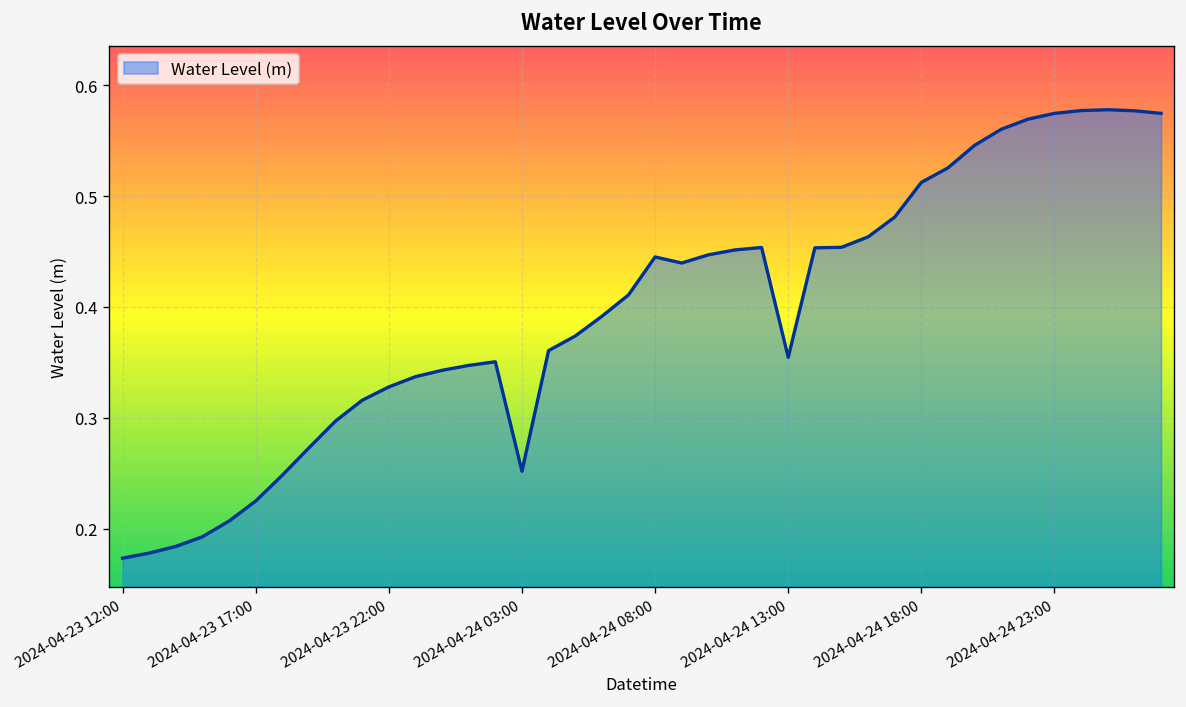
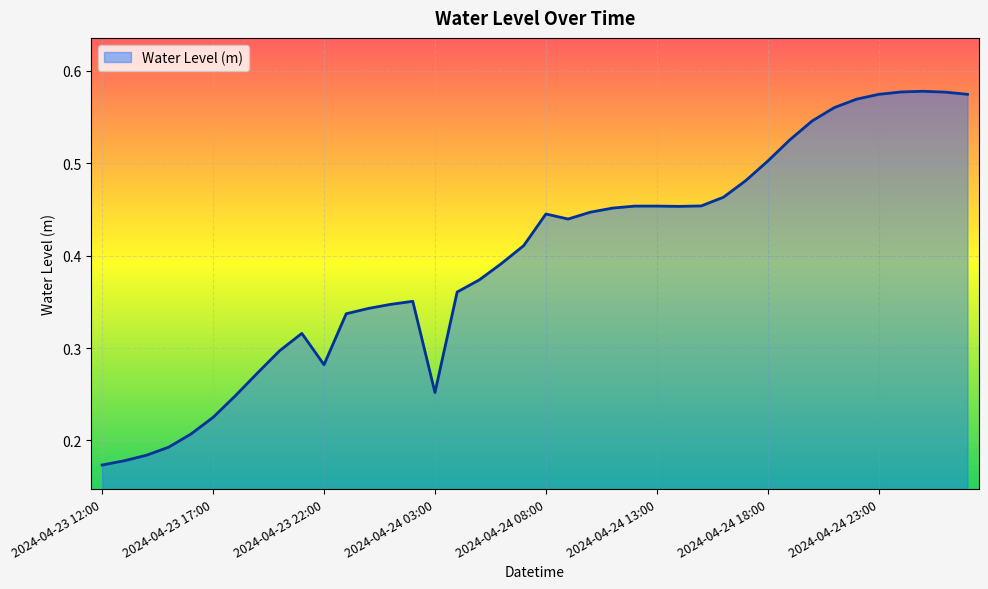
2024-04-23 22:00: 0.33 -> 0.28
2024-04-24 13:00: 0.35 -> 0.45
2024-04-24 18:00: 0.51 -> 0.50
